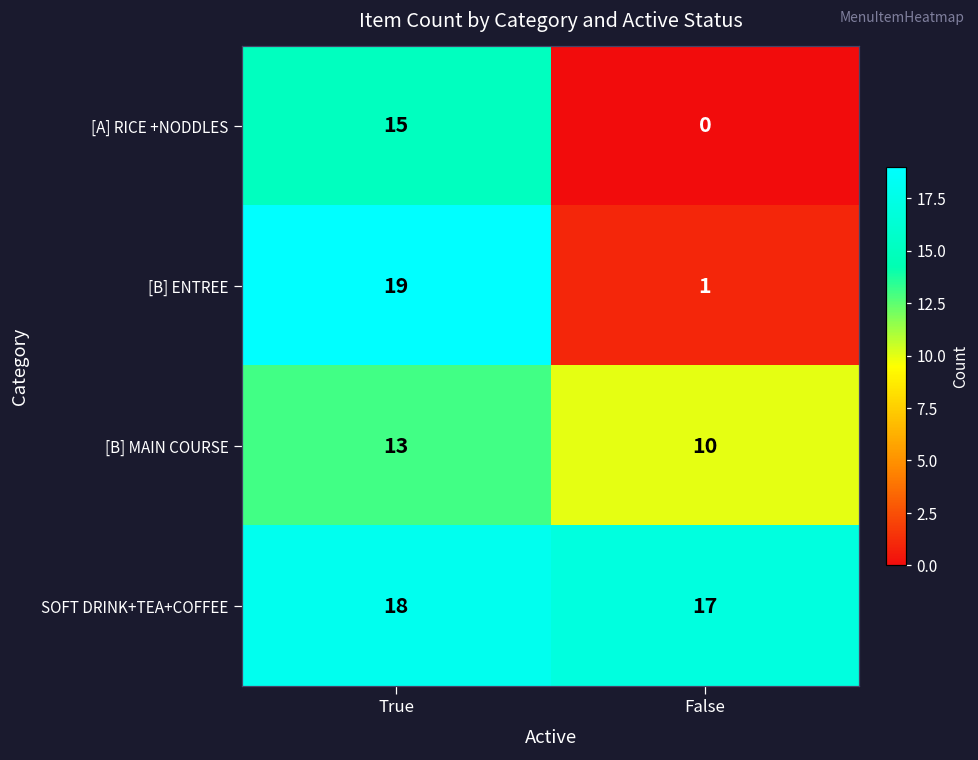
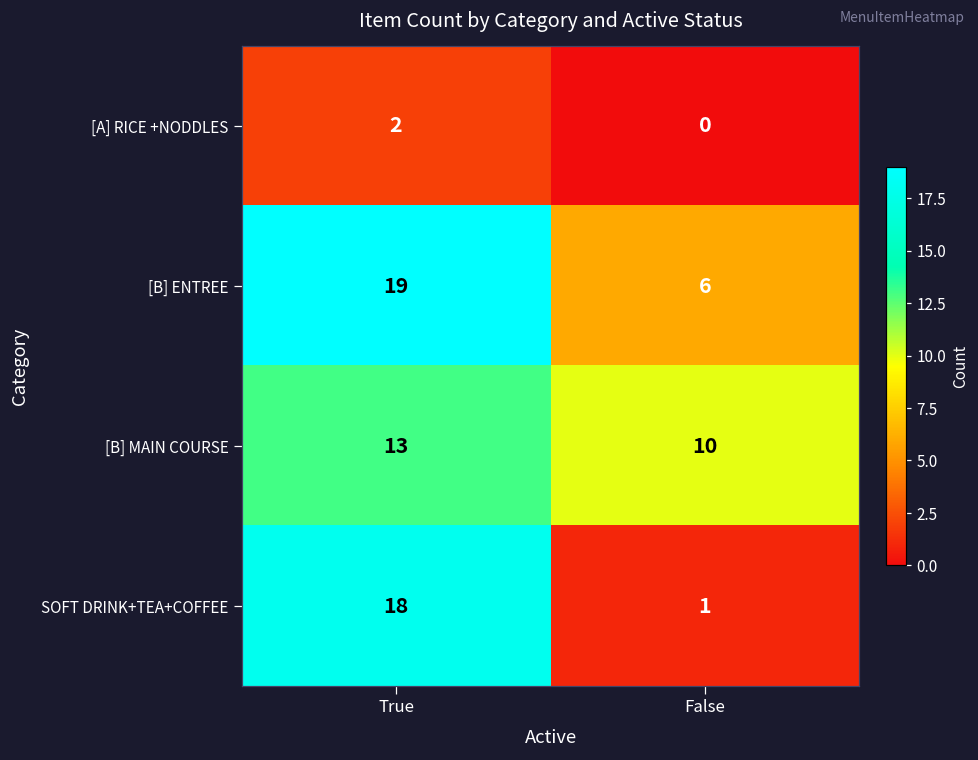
[A] RICE +NODDLES, True: 15 -> 2
[B] ENTREE, False: 1 -> 6
SOFT DRINK+TEA+COFFEE, False: 17 -> 1
